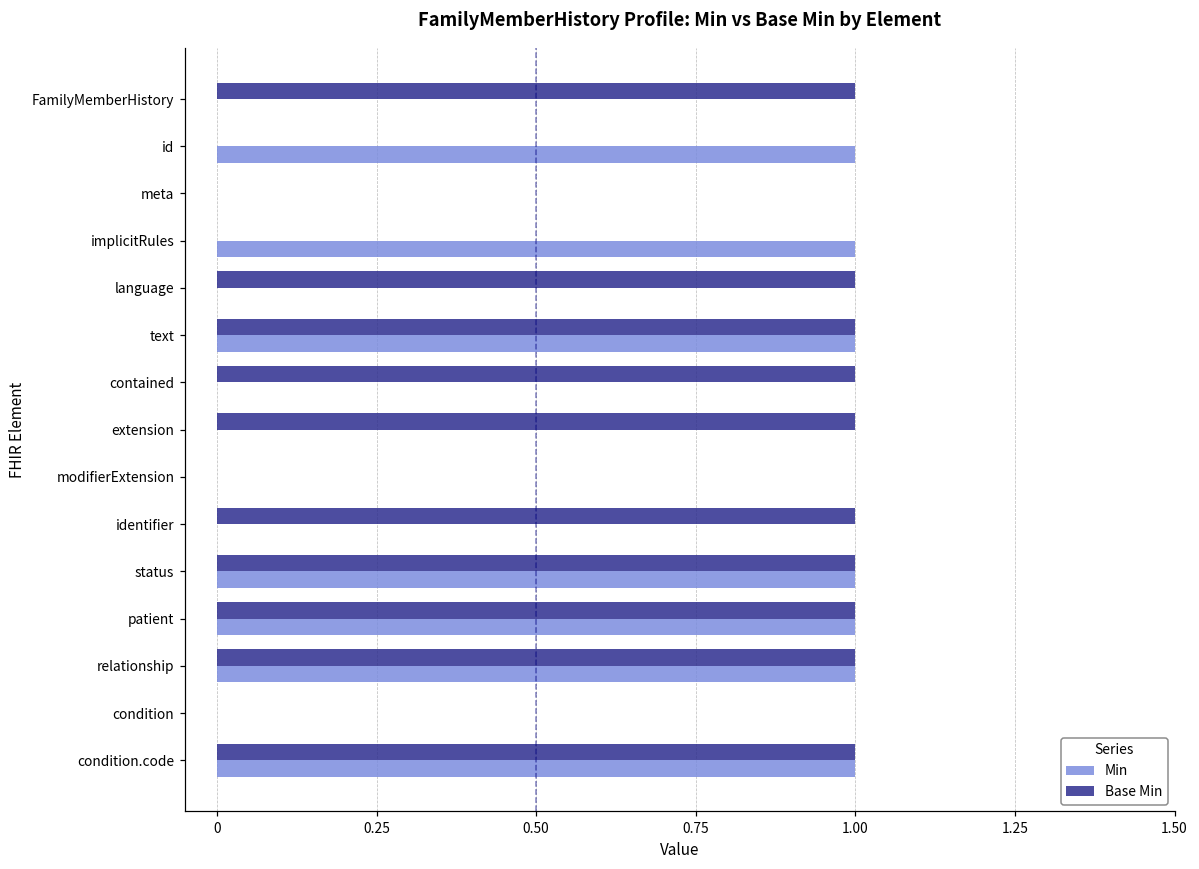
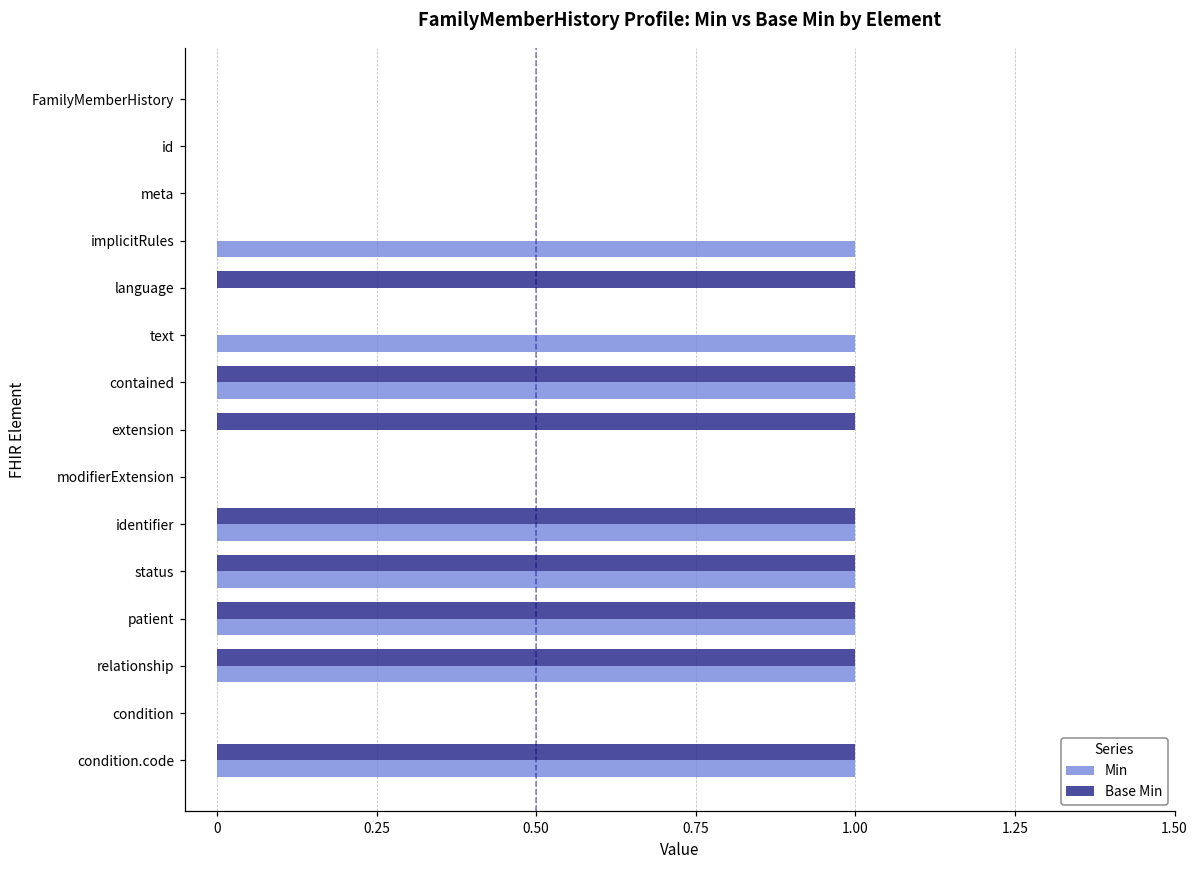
Base Min, FamilyMemberHistory: 1 -> 0
Min, id: 1 -> 0
Base Min, text: 1 -> 0
Min, contained: 0 -> 1
Min, identifier: 0 -> 1
